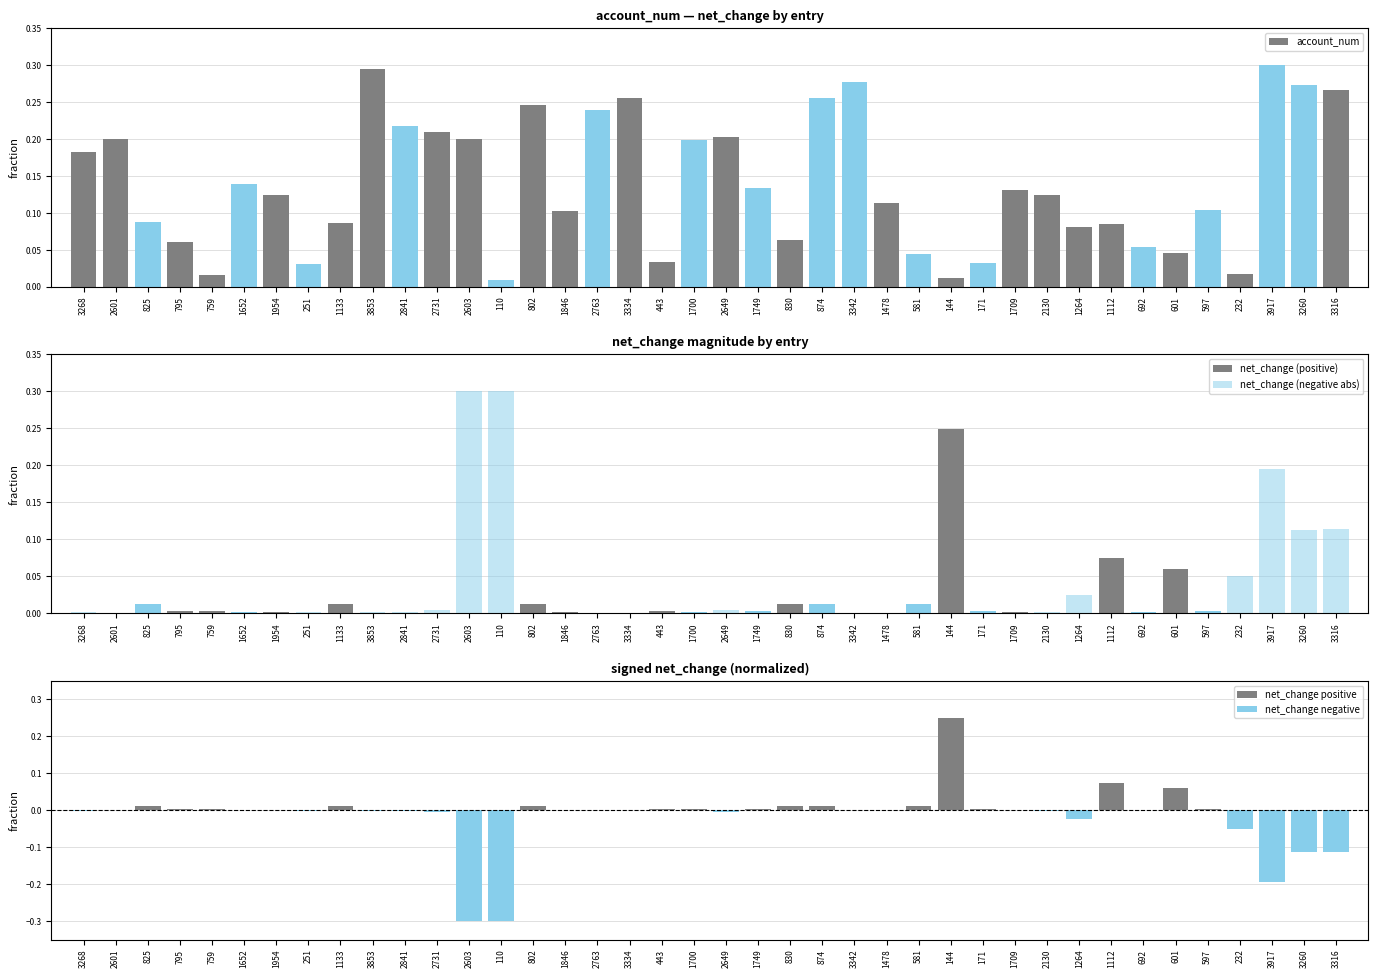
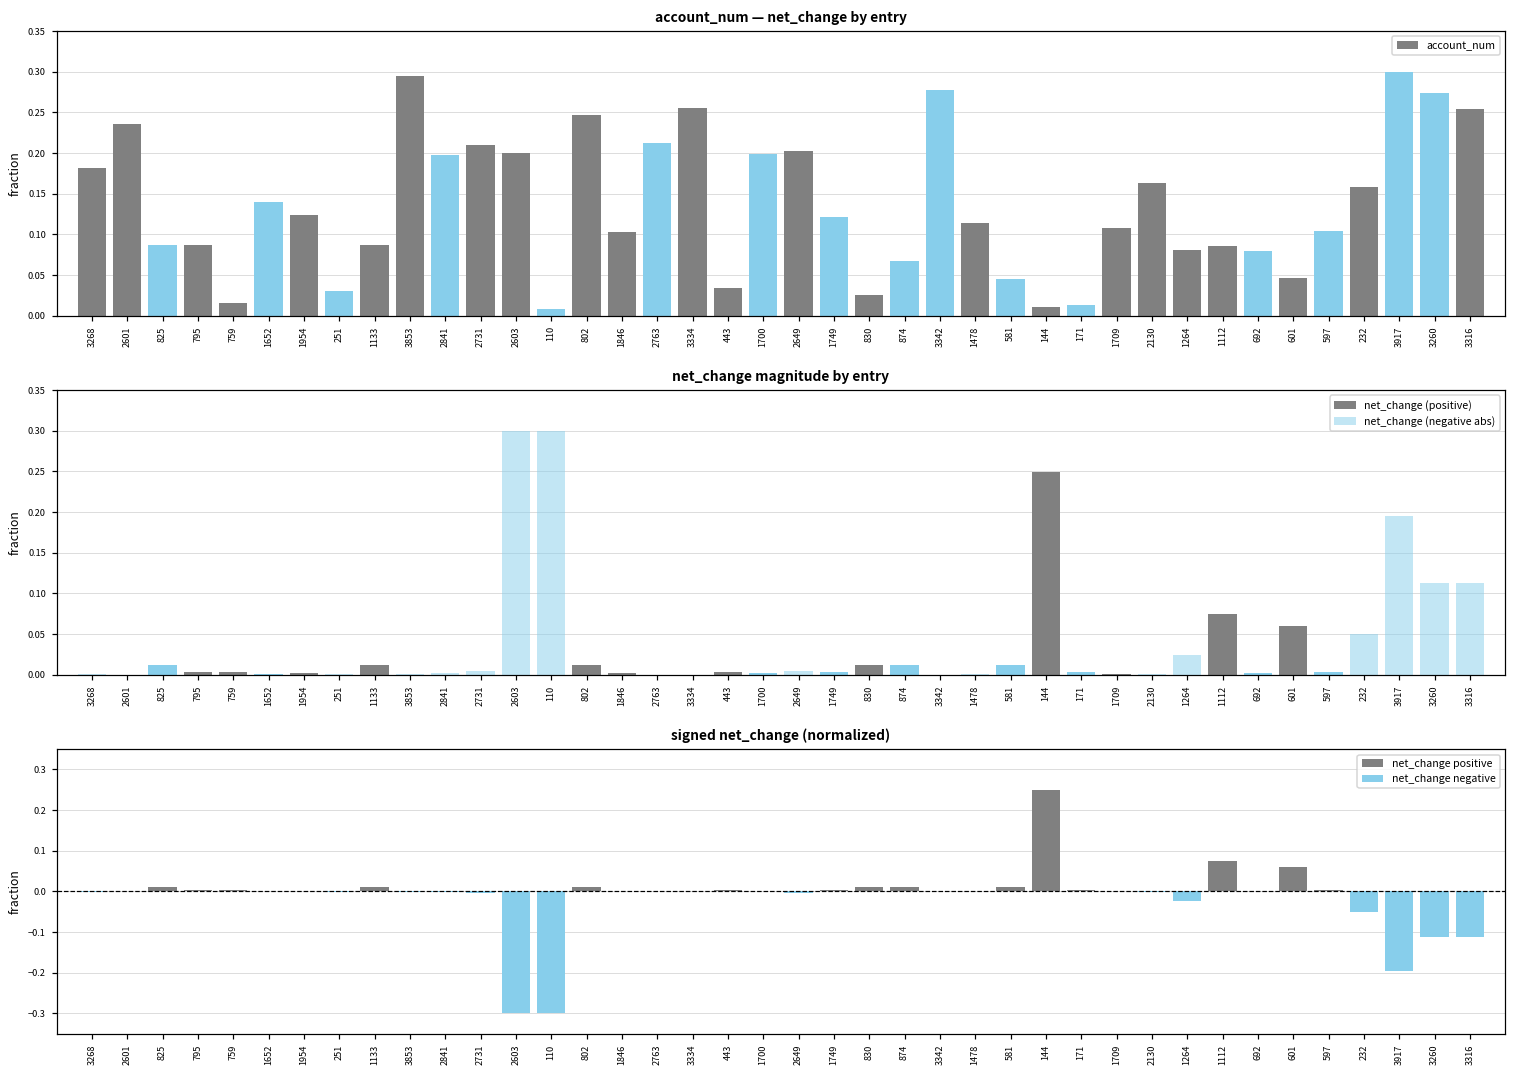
account_num — net_change by entry, 2601: 0.20 -> 0.24
account_num — net_change by entry, 795: 0.06 -> 0.09
account_num — net_change by entry, 2841: 0.22 -> 0.20
account_num — net_change by entry, 2763: 0.24 -> 0.21
account_num — net_change by entry, 1749: 0.13 -> 0.12
account_num — net_change by entry, 830: 0.06 -> 0.03
account_num — net_change by entry, 874: 0.26 -> 0.07
account_num — net_change by entry, 171: 0.03 -> 0.01
account_num — net_change by entry, 1709: 0.13 -> 0.11
account_num — net_change by entry, 2130: 0.12 -> 0.16
account_num — net_change by entry, 692: 0.05 -> 0.08
account_num — net_change by entry, 232: 0.02 -> 0.16
account_num — net_change by entry, 3316: 0.27 -> 0.25
